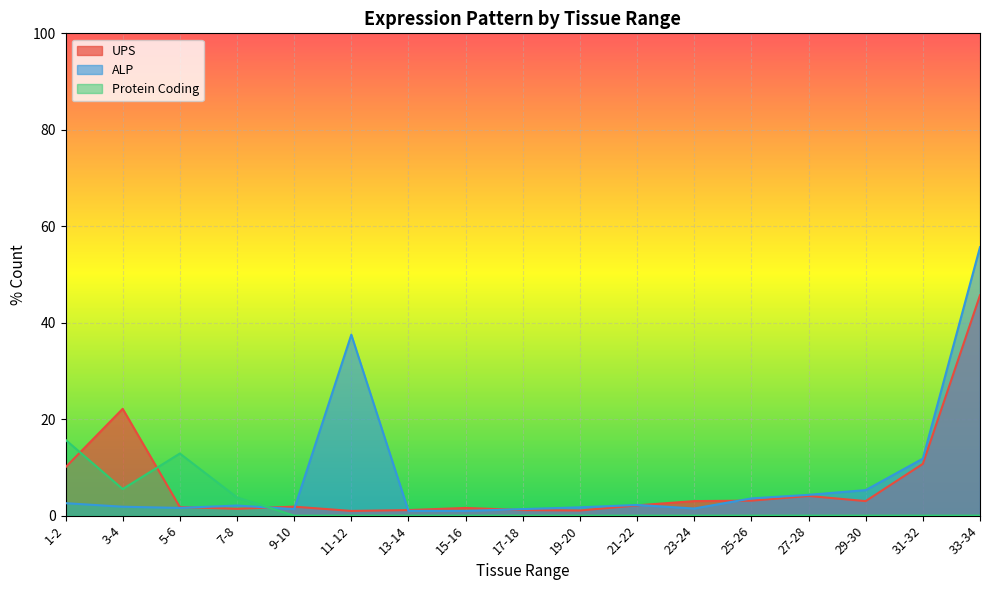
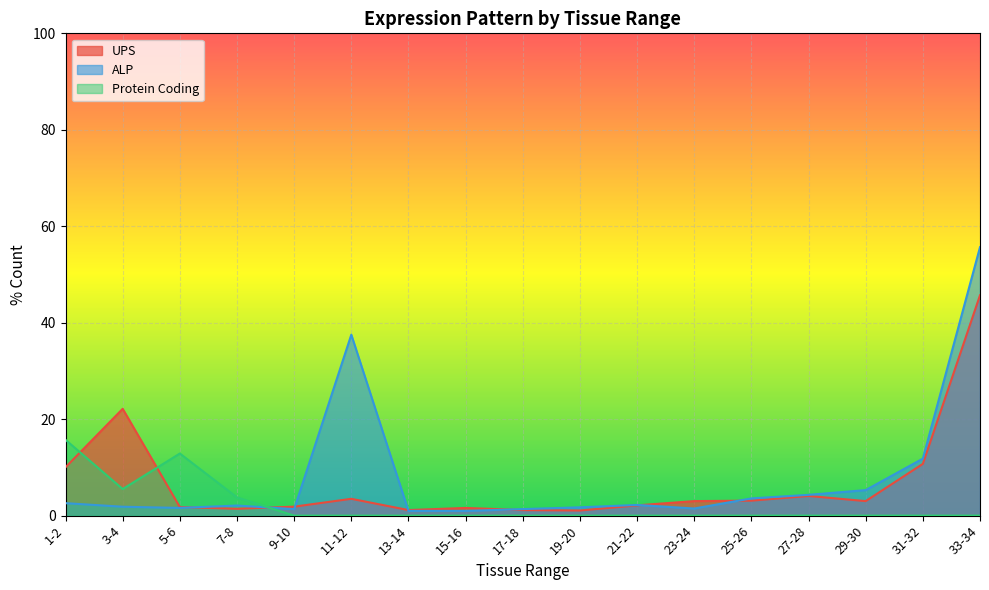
UPS, 11-12: 1 -> 3
